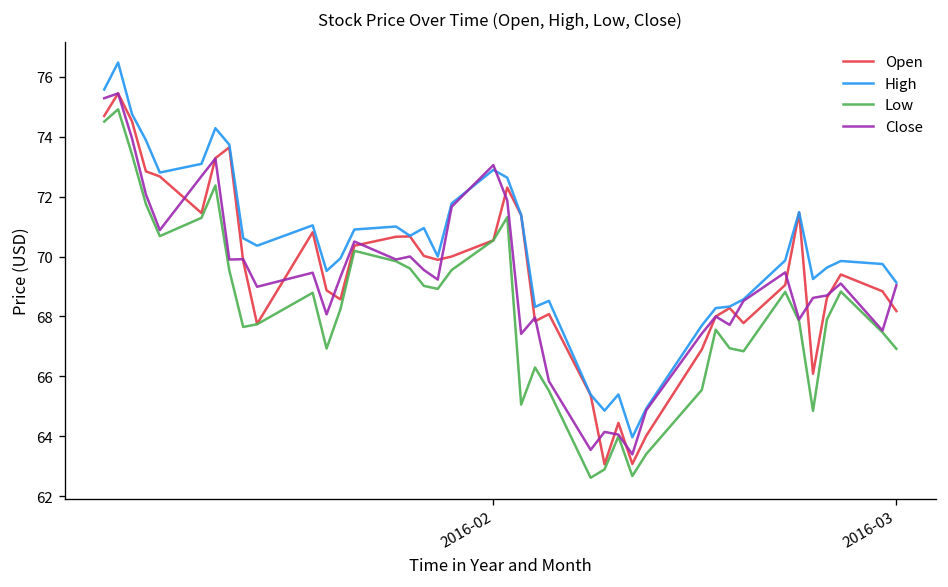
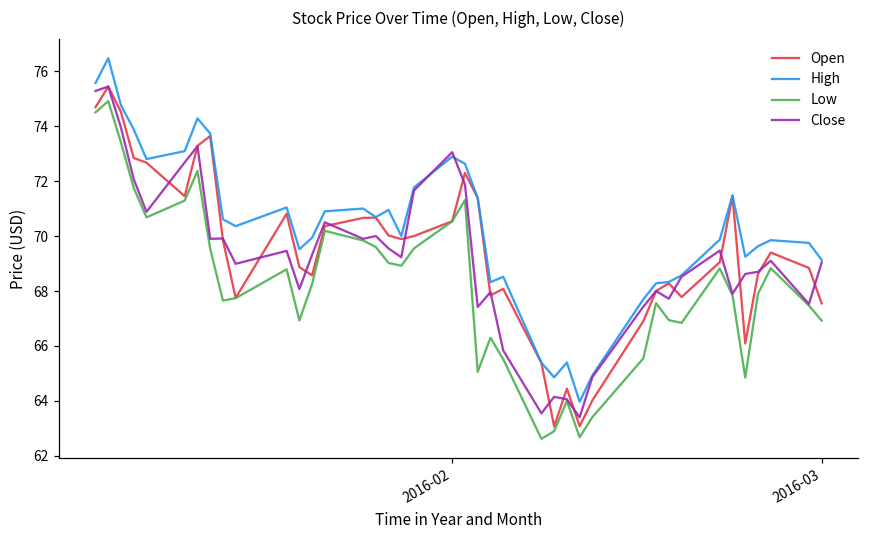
Open, 2016-03: 68.2 -> 67.6
